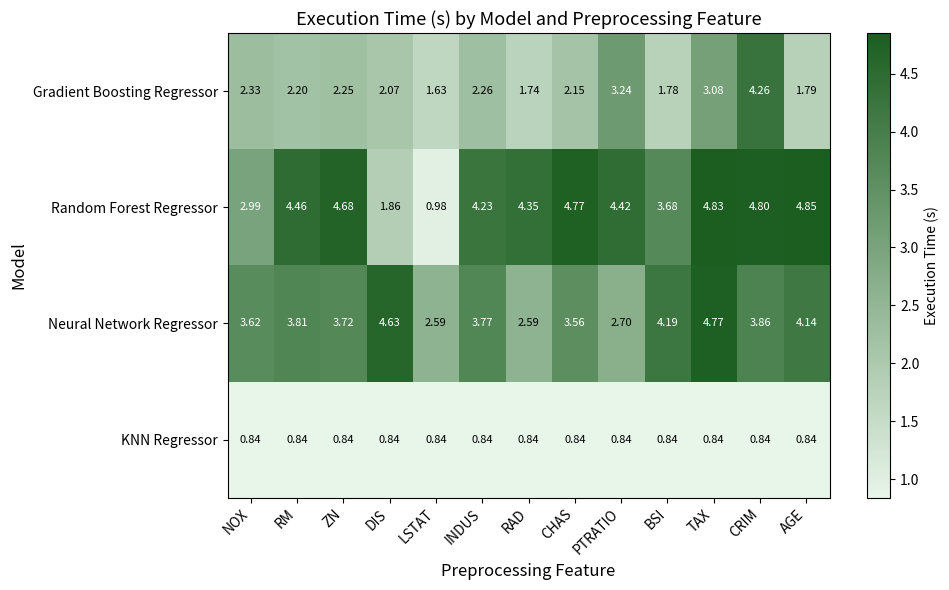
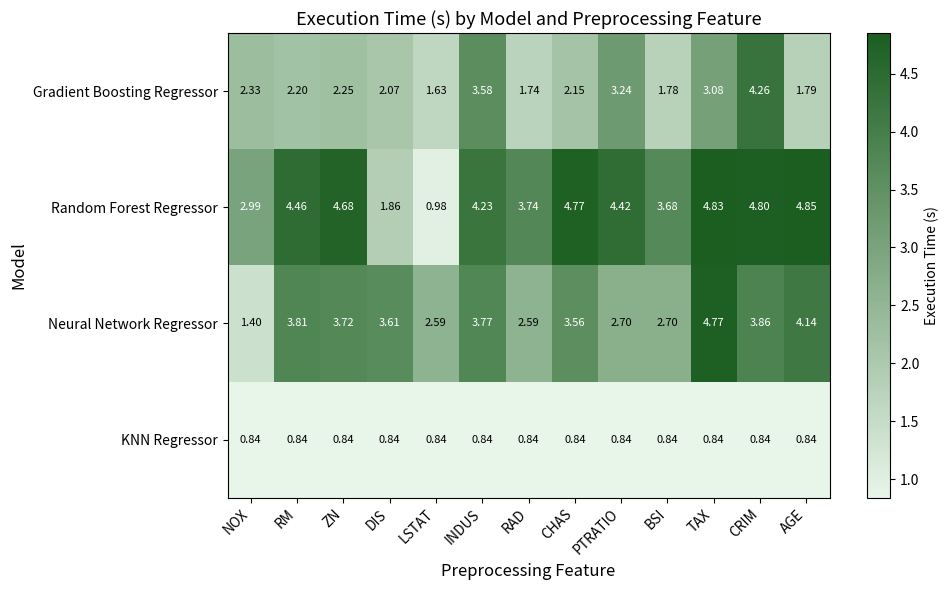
Gradient Boosting Regressor, INDUS: 2.26 -> 3.58
Random Forest Regressor, RAD: 4.35 -> 3.74
Neural Network Regressor, NOX: 3.62 -> 1.40
Neural Network Regressor, DIS: 4.63 -> 3.61
Neural Network Regressor, BSI: 4.19 -> 2.70
